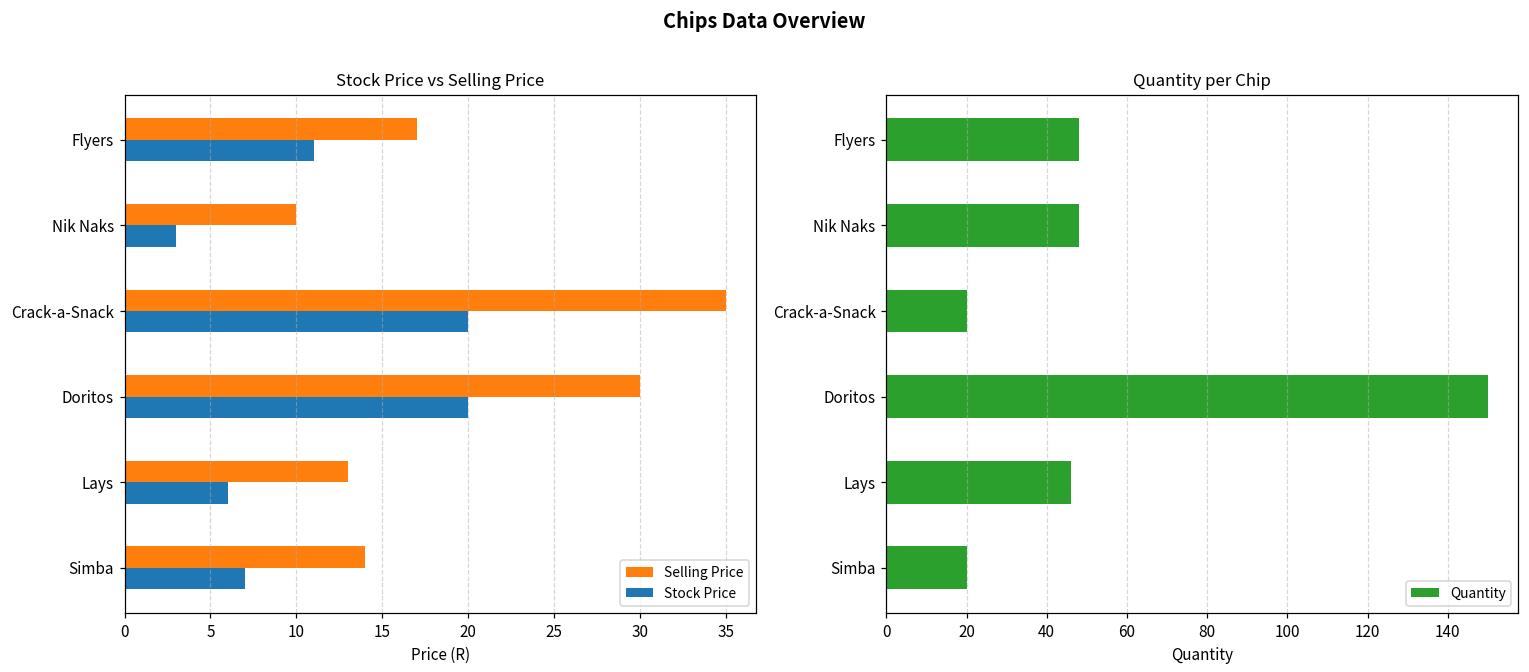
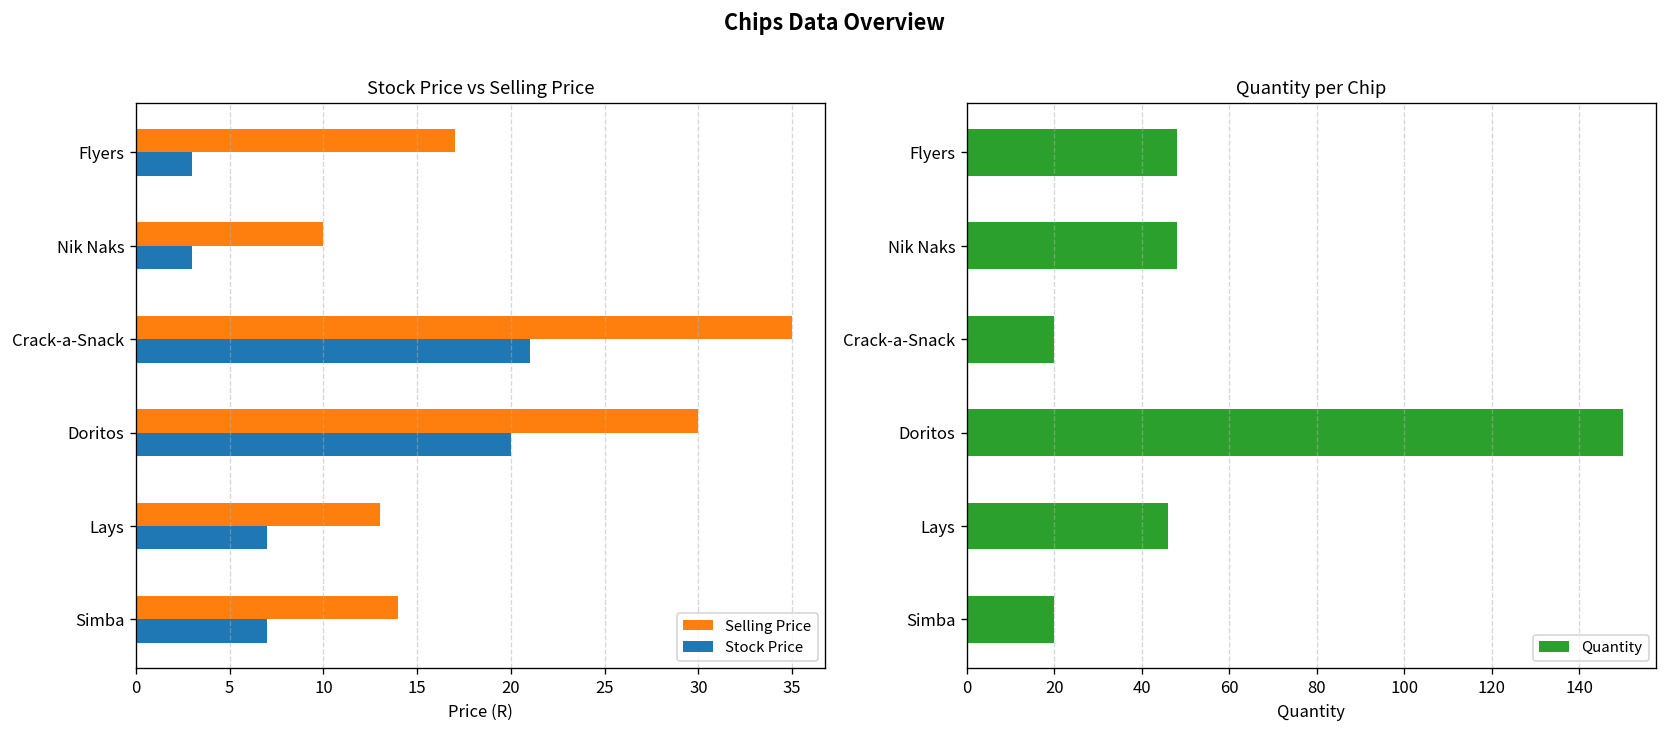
Stock Price vs Selling Price, Stock Price, Flyers: 11 -> 3
Stock Price vs Selling Price, Stock Price, Crack-a-Snack: 20 -> 21
Stock Price vs Selling Price, Stock Price, Lays: 6 -> 7
